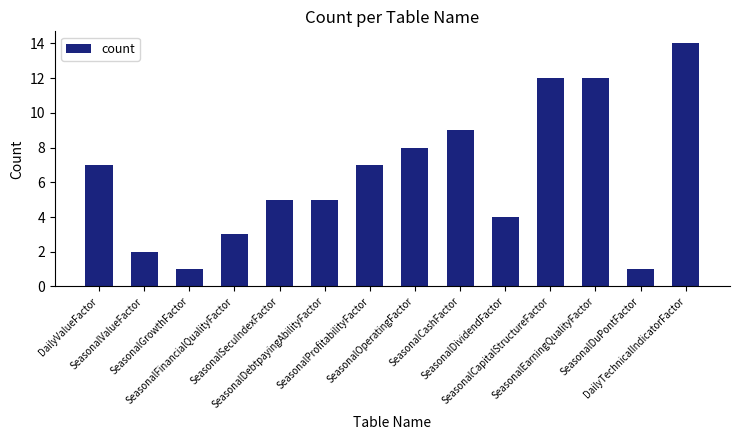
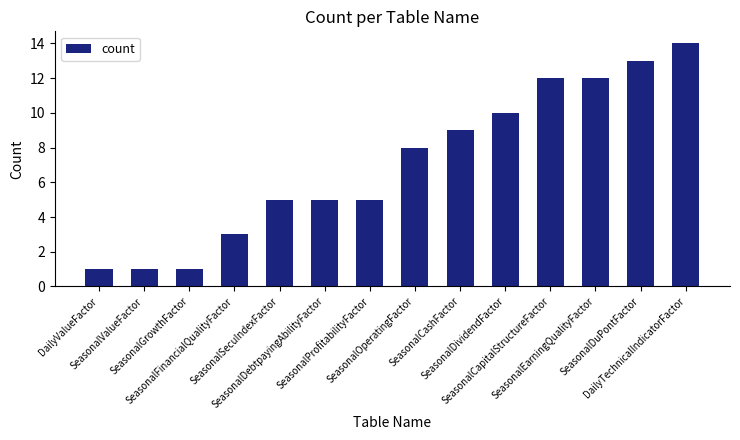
DailyValueFactor: 7 -> 1
SeasonalValueFactor: 2 -> 1
SeasonalProfitabilityFactor: 7 -> 5
SeasonalDividendFactor: 4 -> 10
SeasonalDuPontFactor: 1 -> 13
